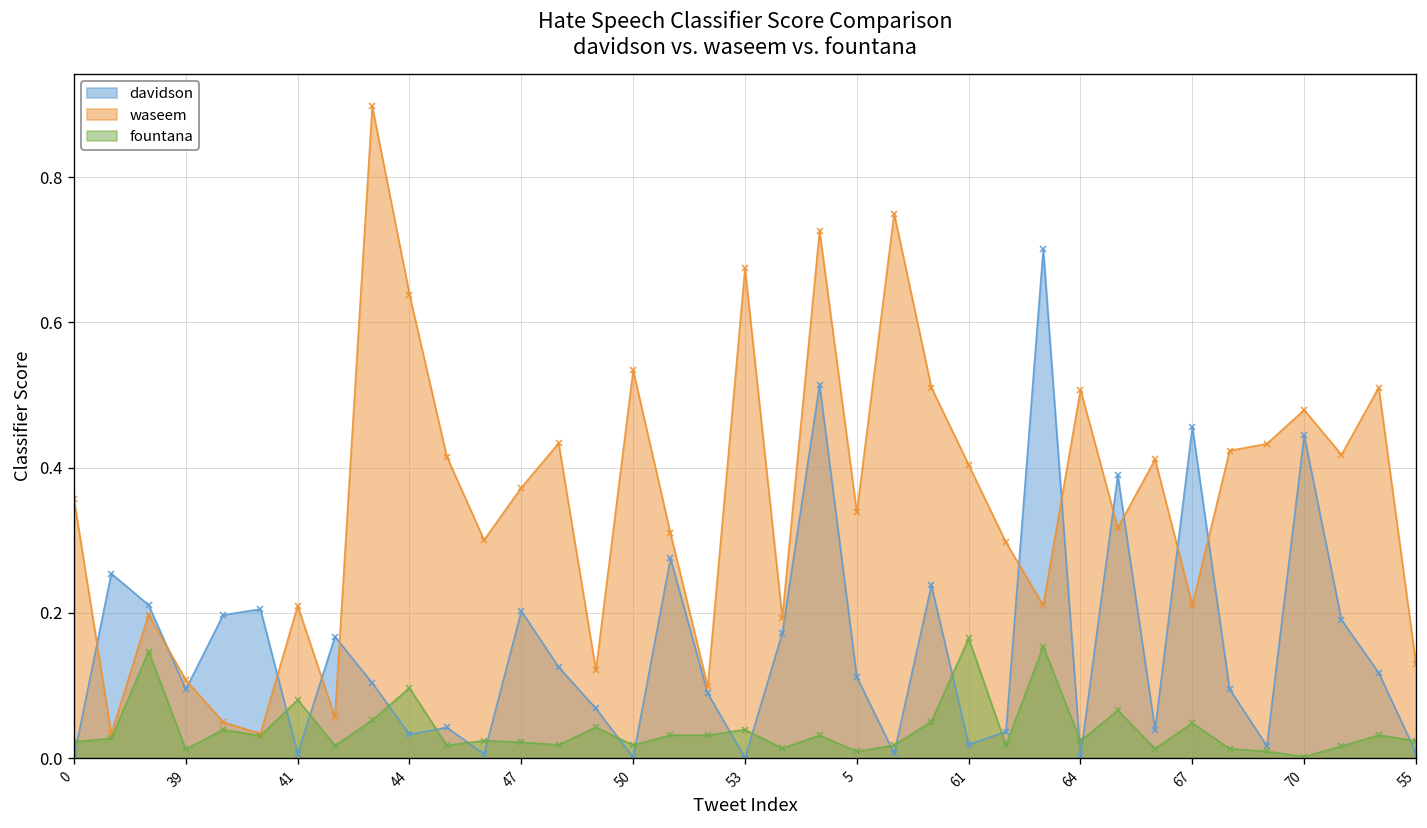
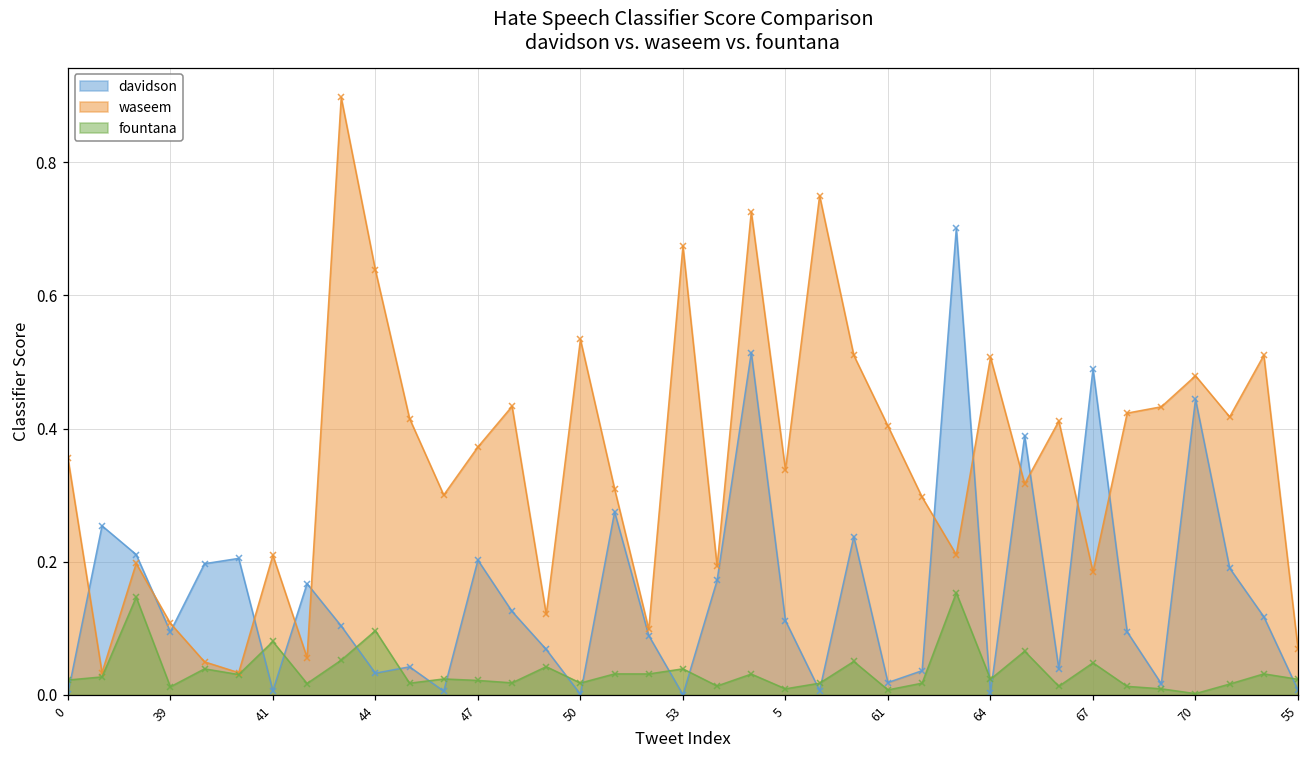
fountana, 61: 0.16 -> 0.01
davidson, 67: 0.46 -> 0.49
waseem, 67: 0.21 -> 0.19
waseem, 55: 0.13 -> 0.07
